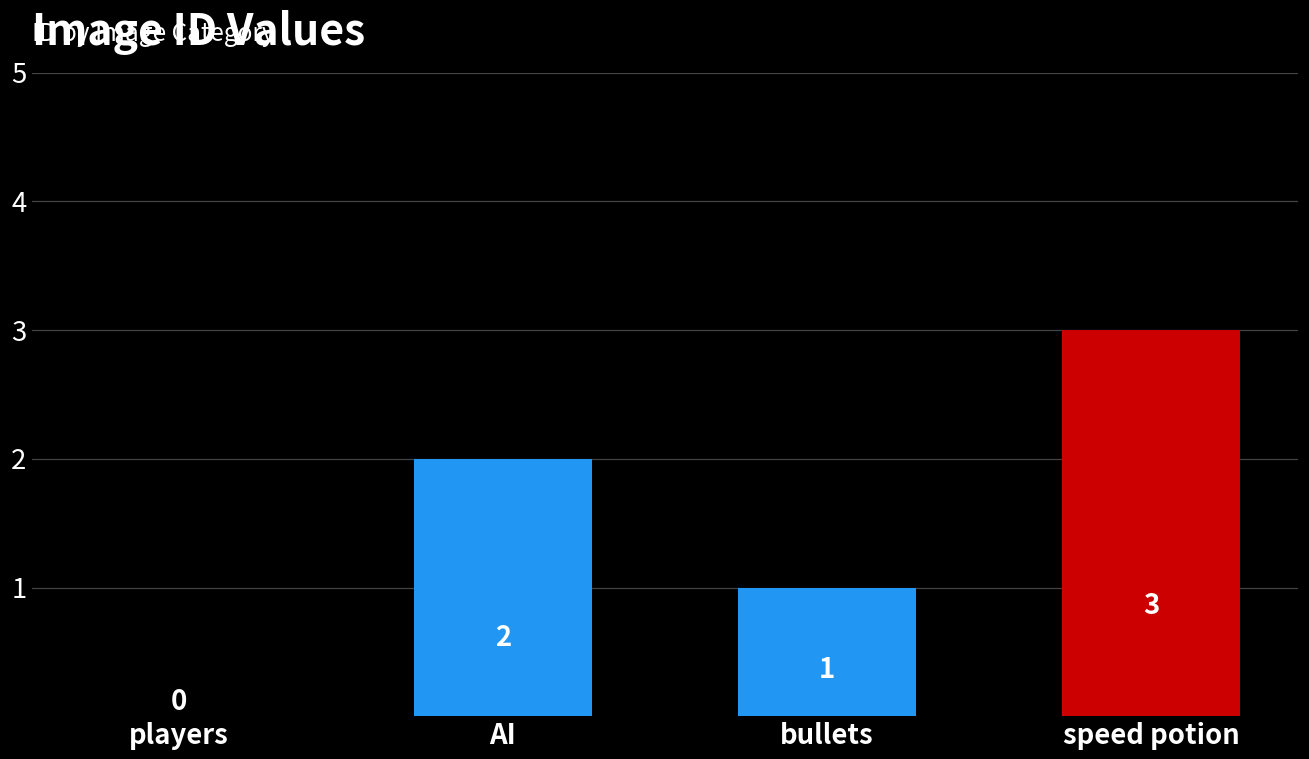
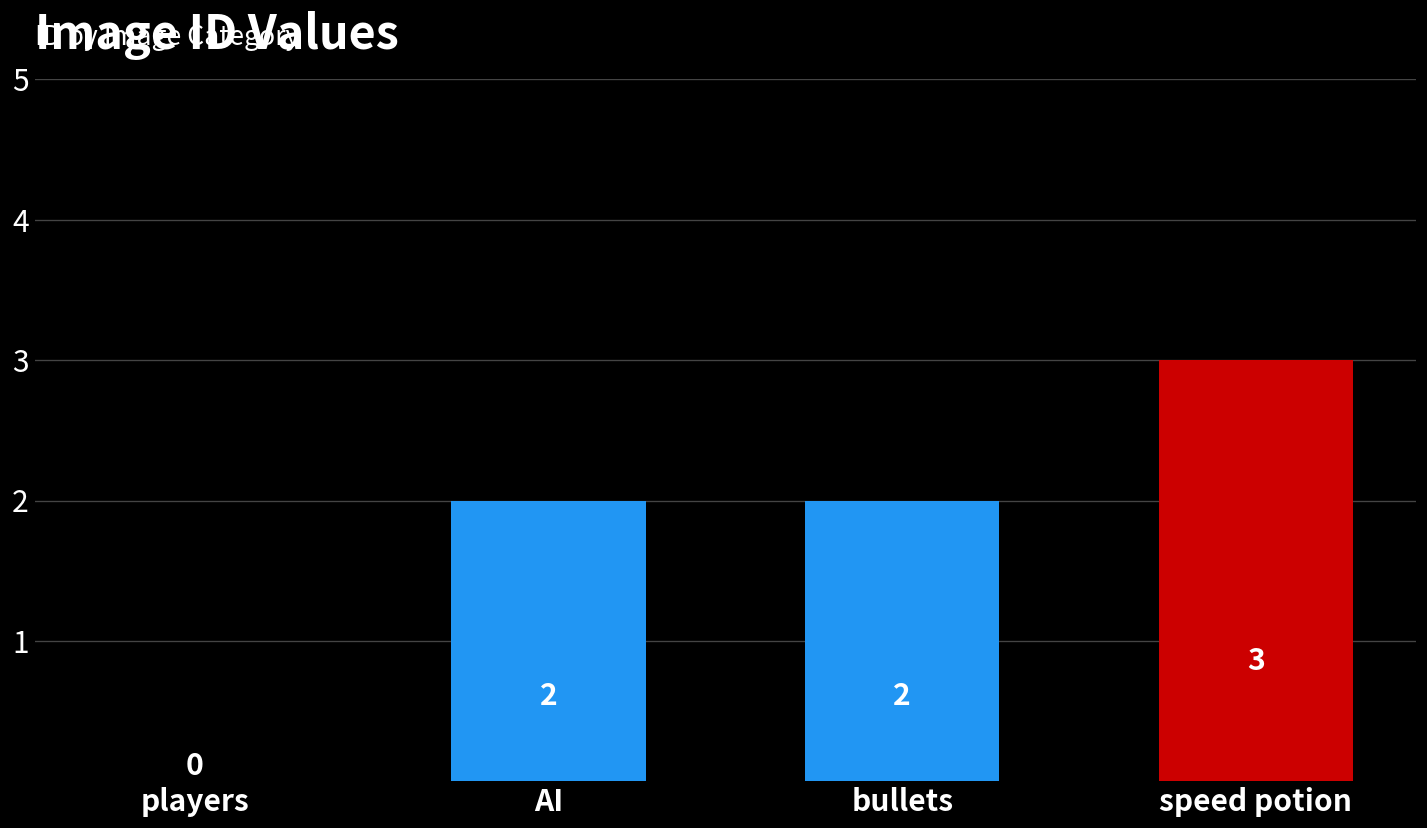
bullets: 1 -> 2
